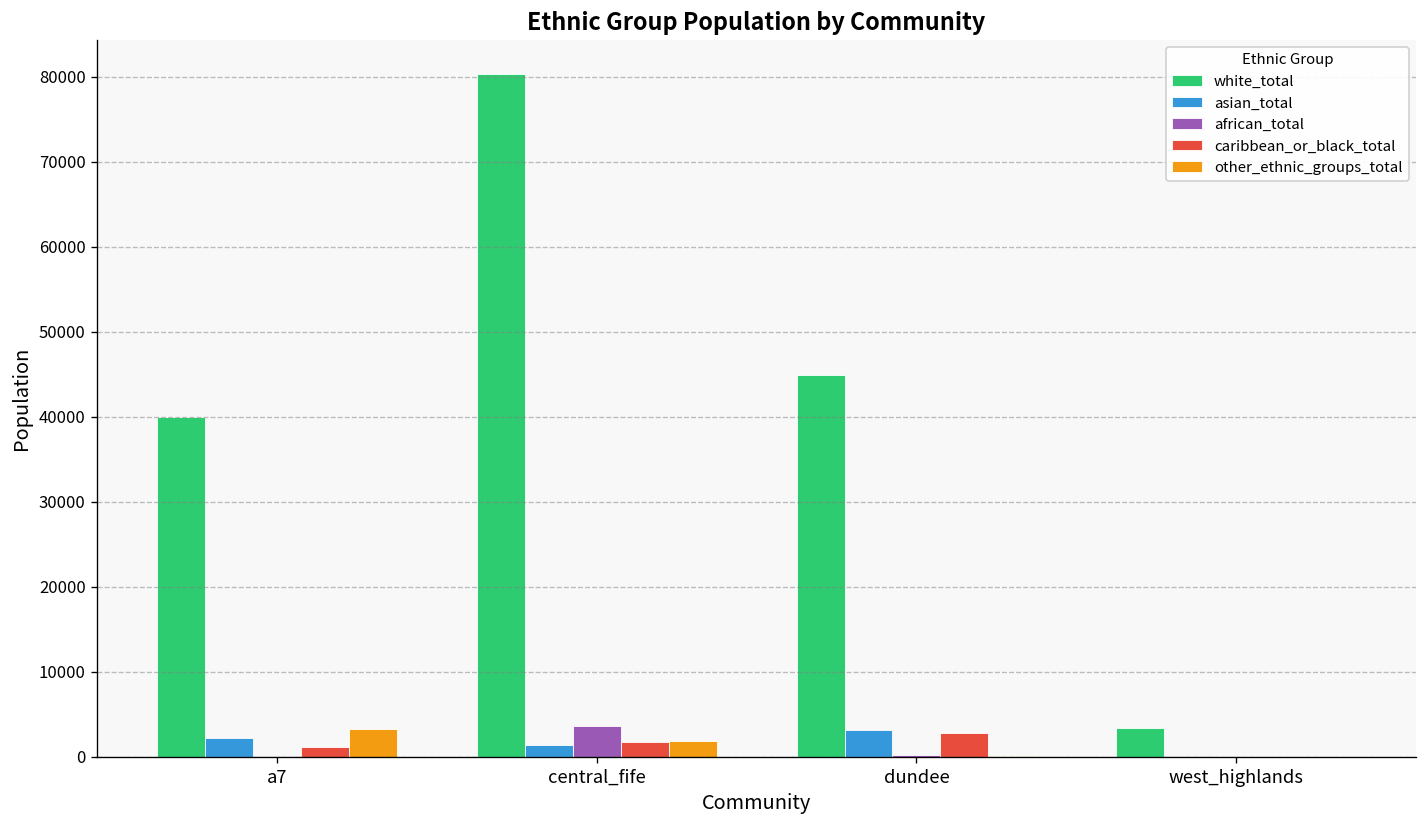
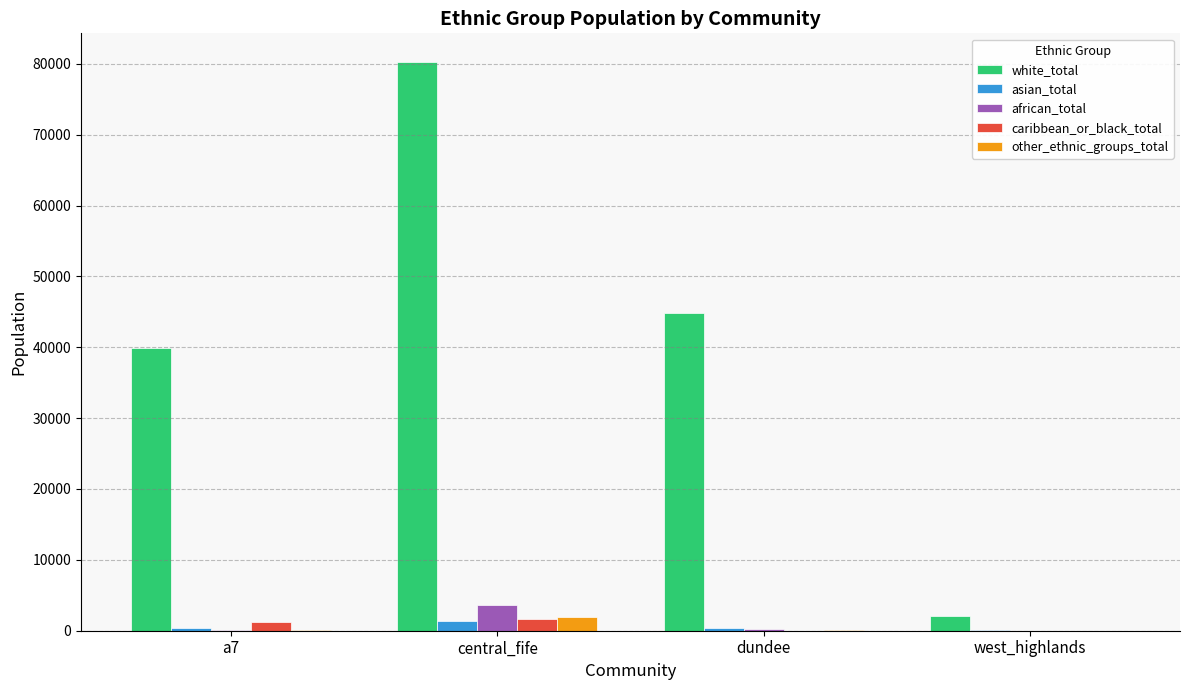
asian_total, a7: 2000 -> 0
other_ethnic_groups_total, a7: 3000 -> 0
asian_total, dundee: 3000 -> 0
caribbean_or_black_total, dundee: 3000 -> 0
white_total, west_highlands: 3000 -> 2000
